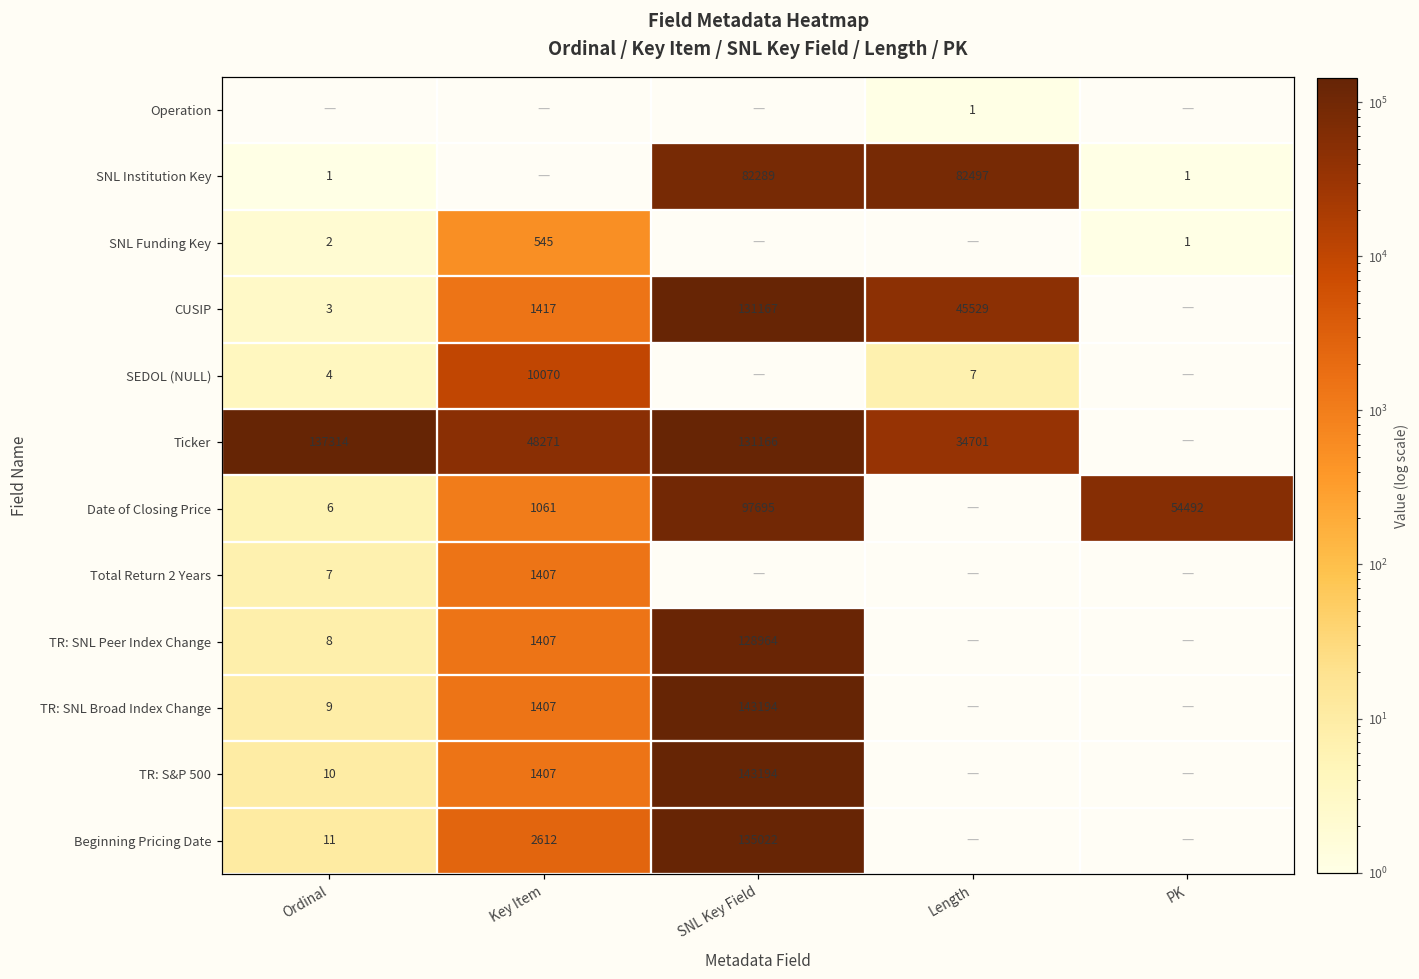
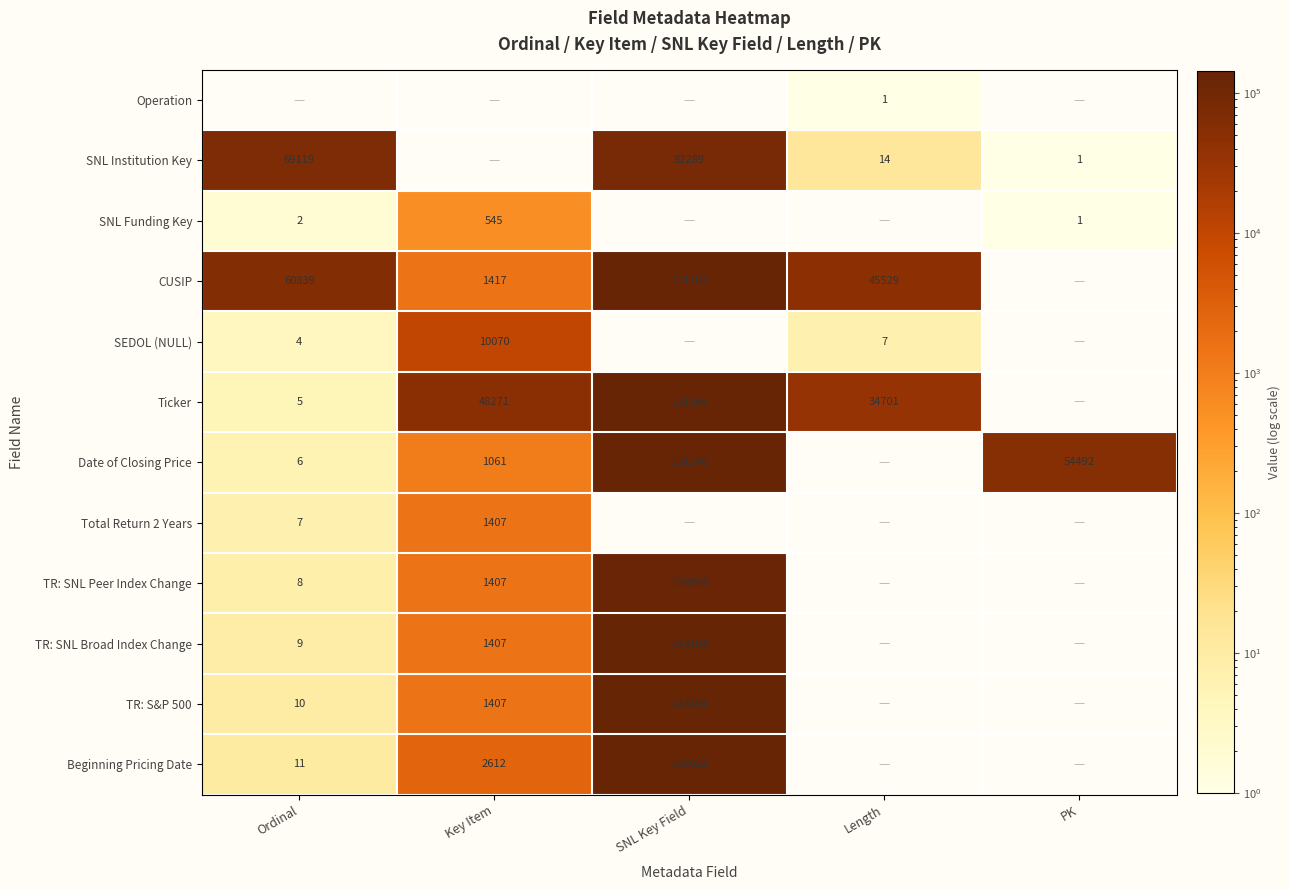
SNL Institution Key, Ordinal: 1 -> 69119
SNL Institution Key, Length: 82497 -> 14
CUSIP, Ordinal: 3 -> 60839
Ticker, Ordinal: 137314 -> 5
Date of Closing Price, SNL Key Field: 97695 -> 131240
